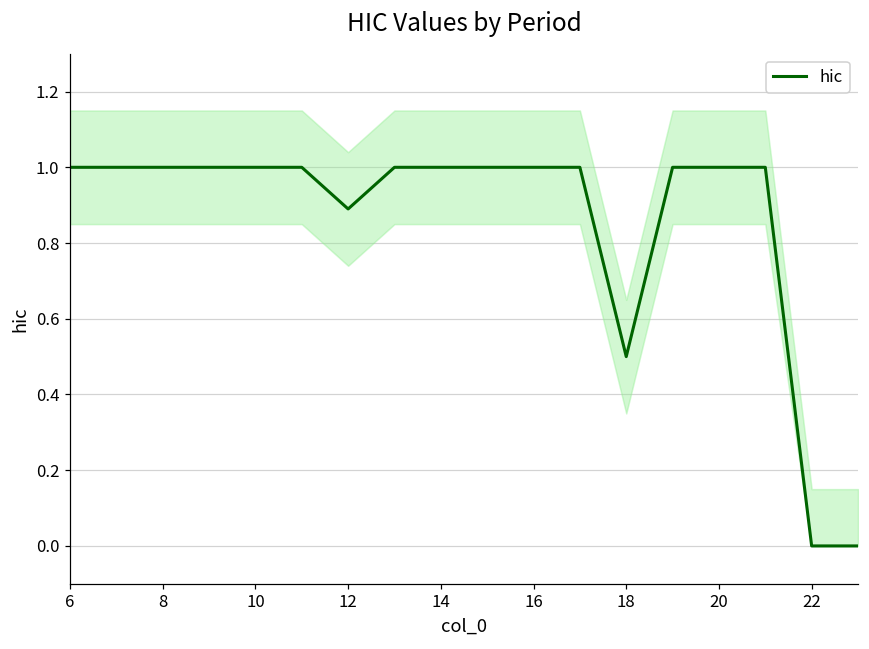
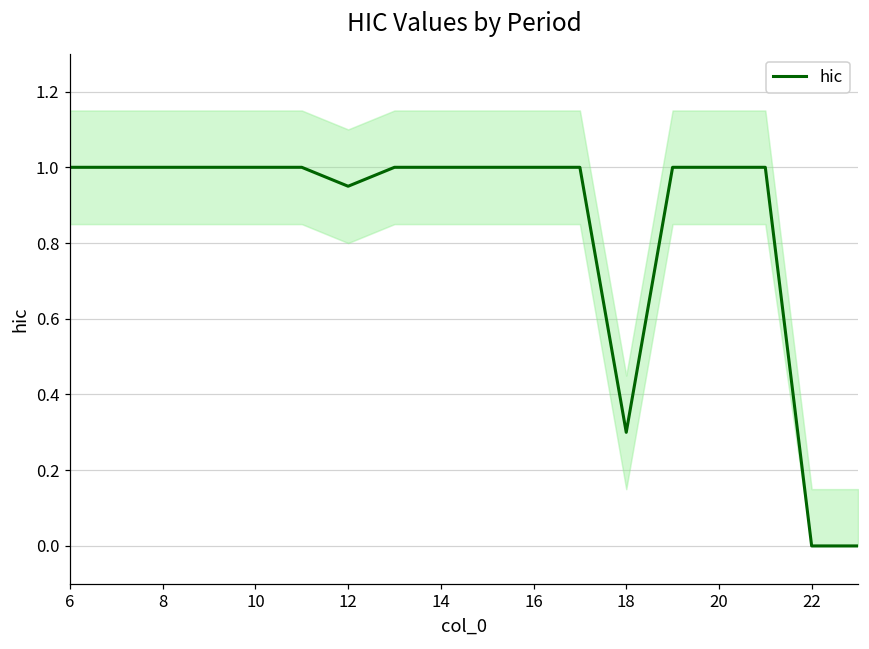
hic, 12: 0.89 -> 0.95
hic, 18: 0.5 -> 0.3
